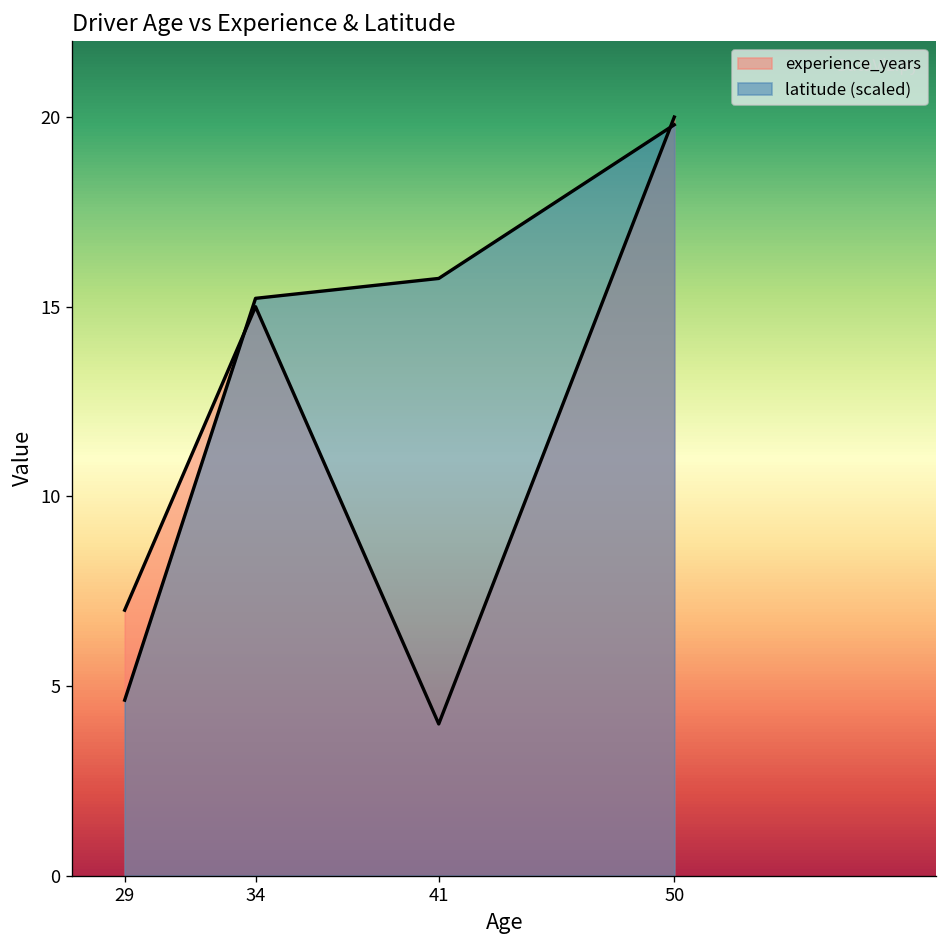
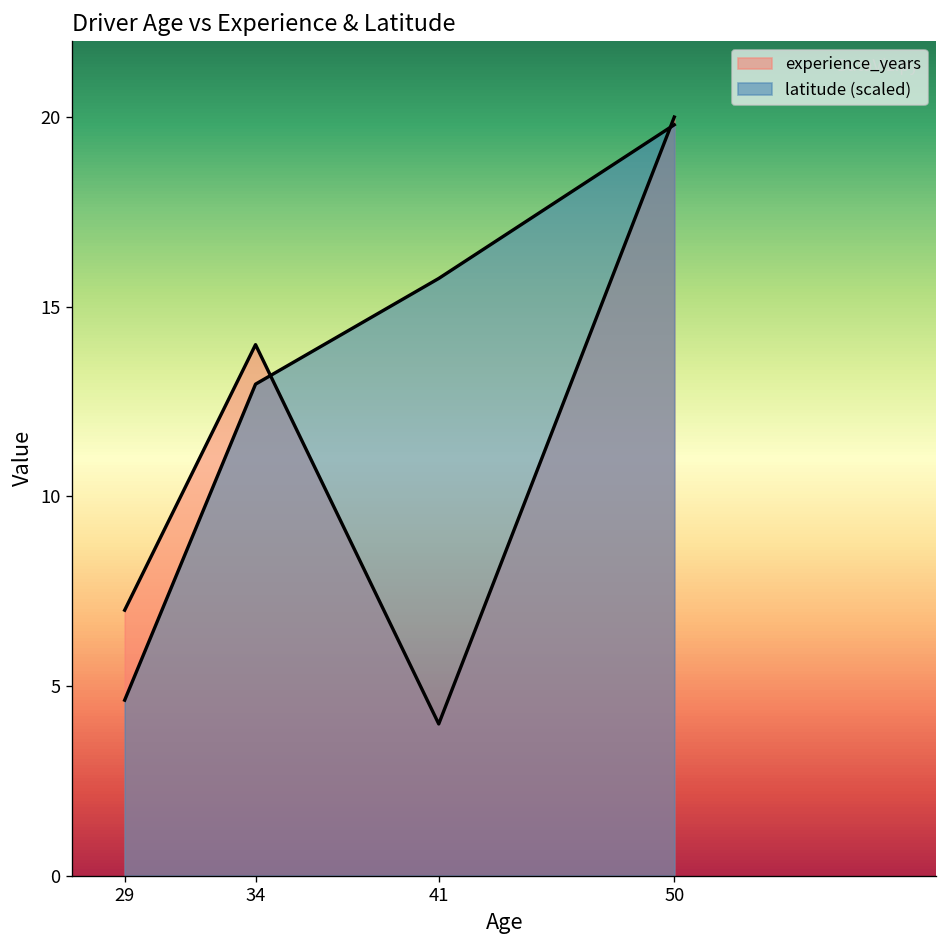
experience_years, 34: 15 -> 14
latitude (scaled), 34: 15.2 -> 13.0
